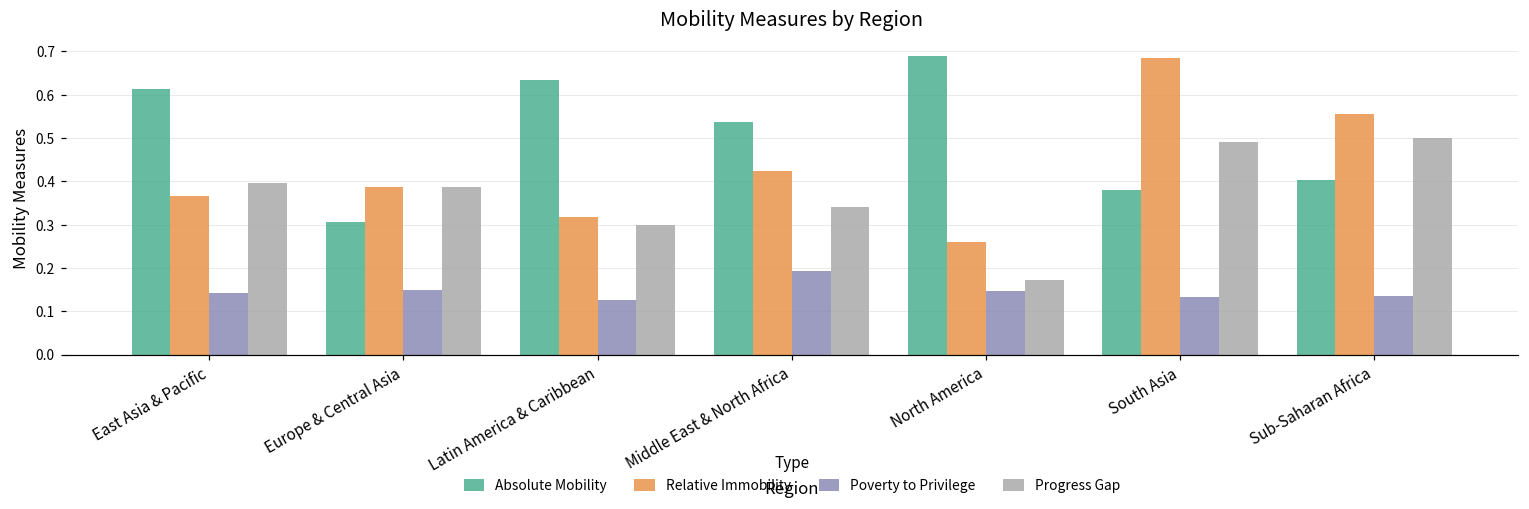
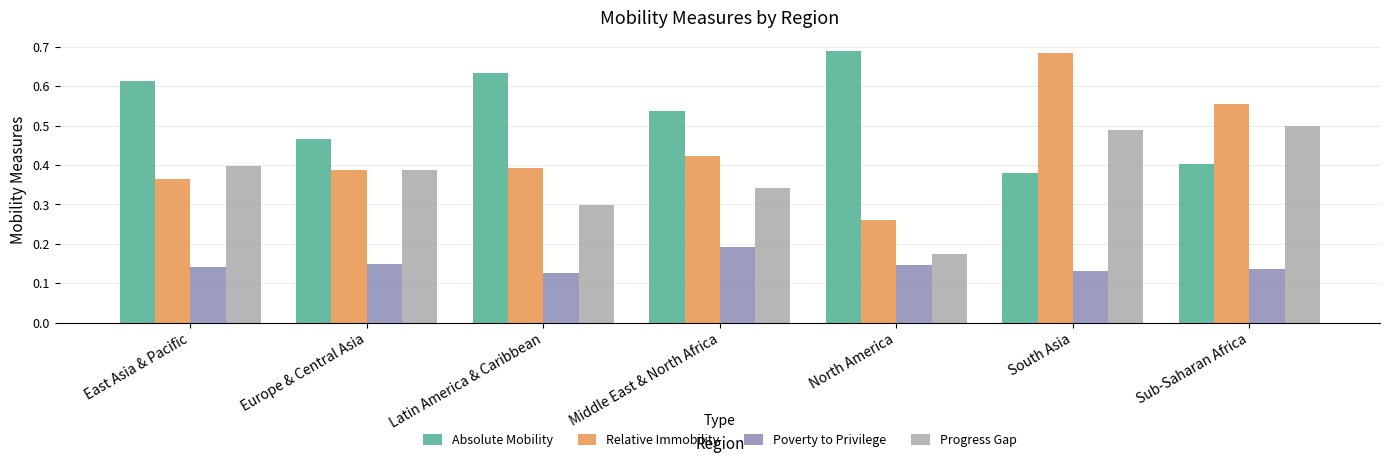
Absolute Mobility, Europe & Central Asia: 0.31 -> 0.47
Relative Immobility, Latin America & Caribbean: 0.32 -> 0.39
